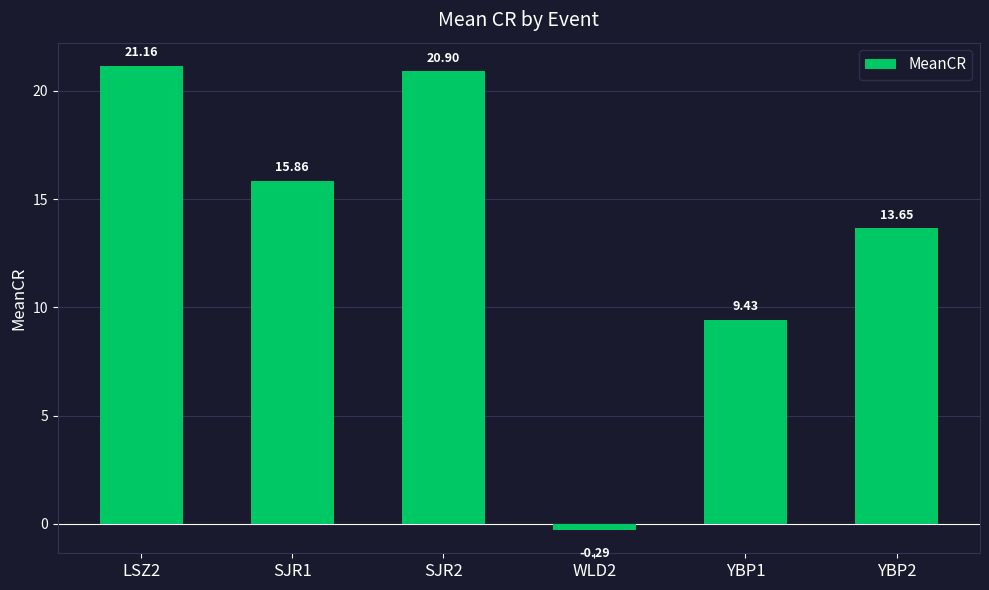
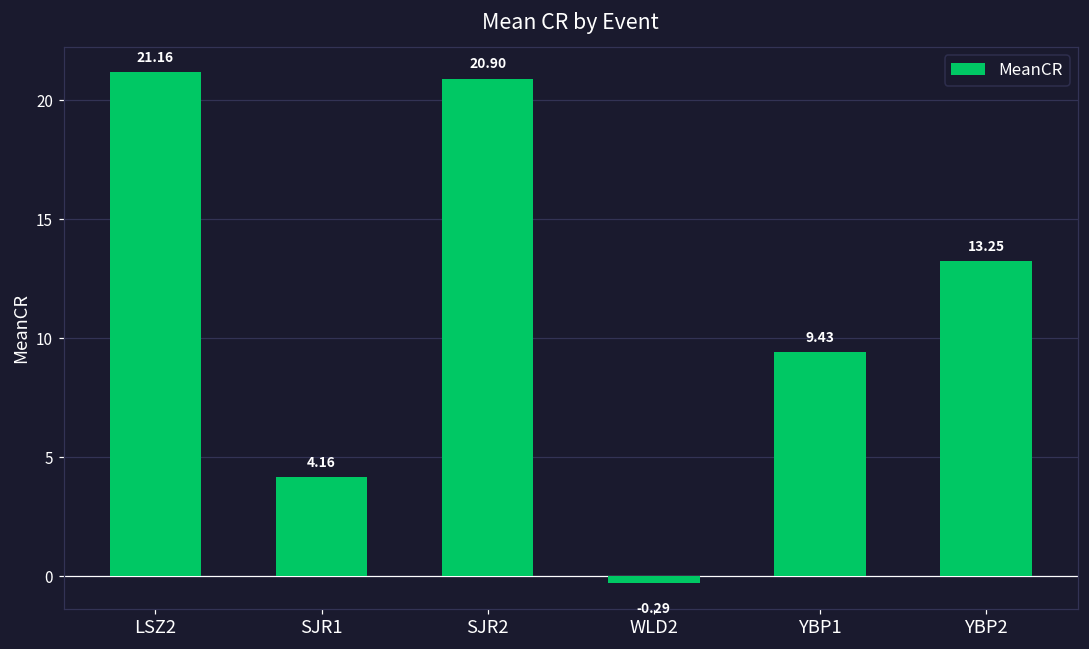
SJR1: 15.86 -> 4.16
YBP2: 13.65 -> 13.25
